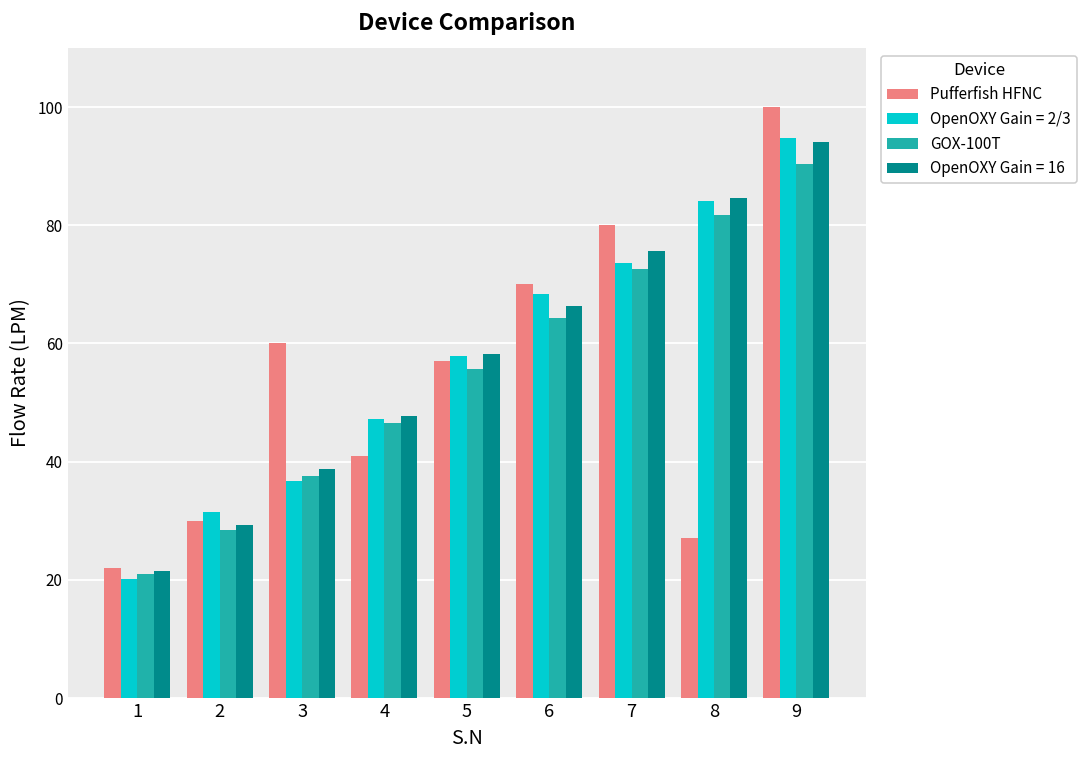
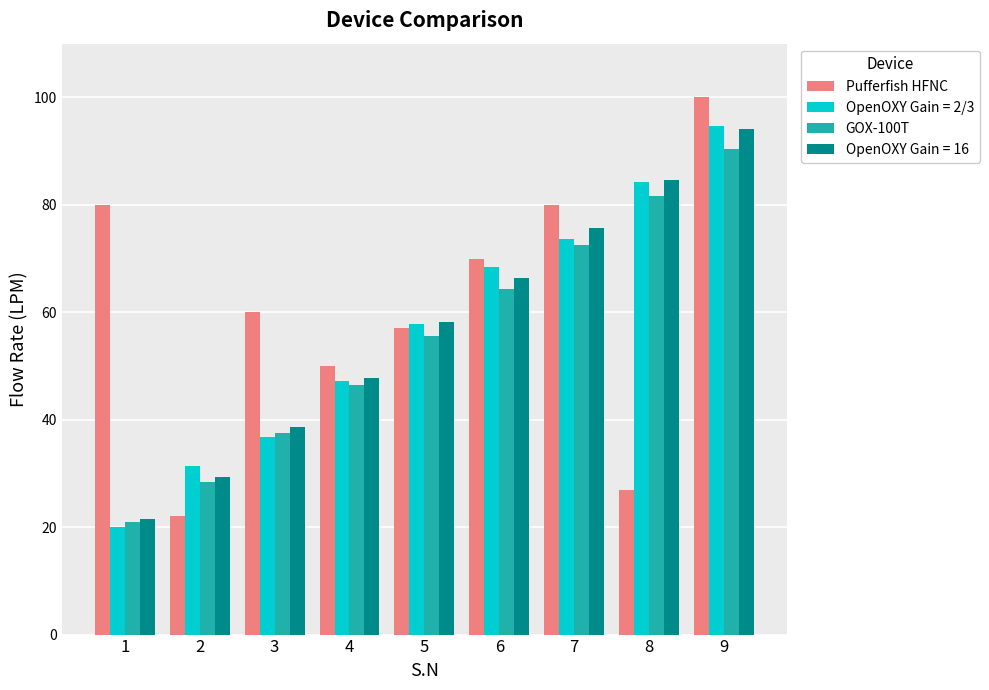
Pufferfish HFNC, 1: 22 -> 80
Pufferfish HFNC, 2: 30 -> 22
Pufferfish HFNC, 4: 41 -> 50
